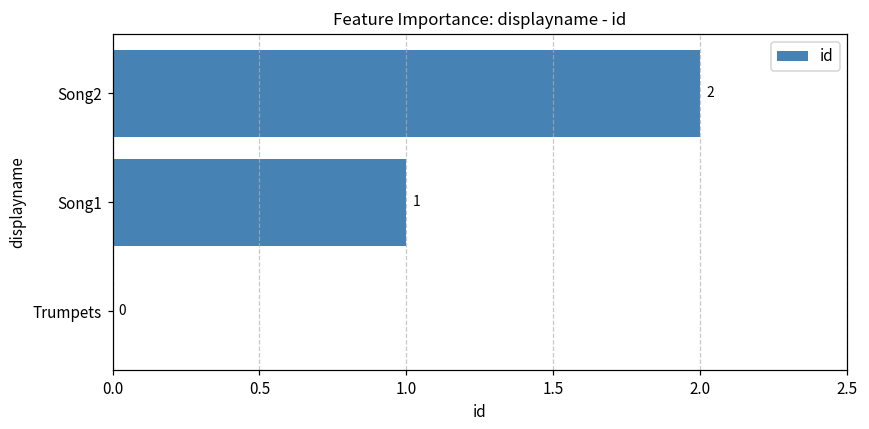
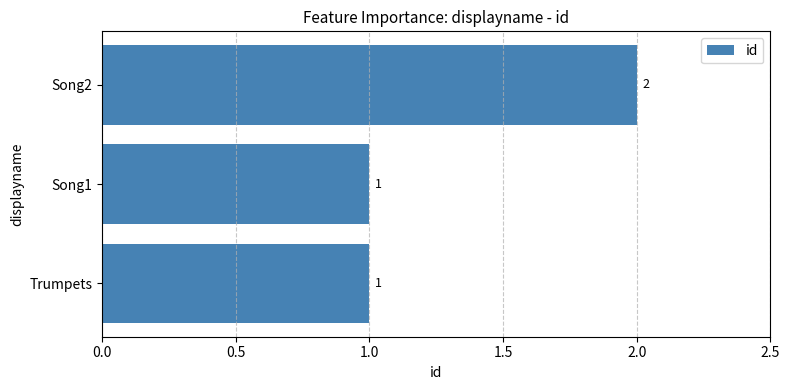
Trumpets: 0 -> 1
